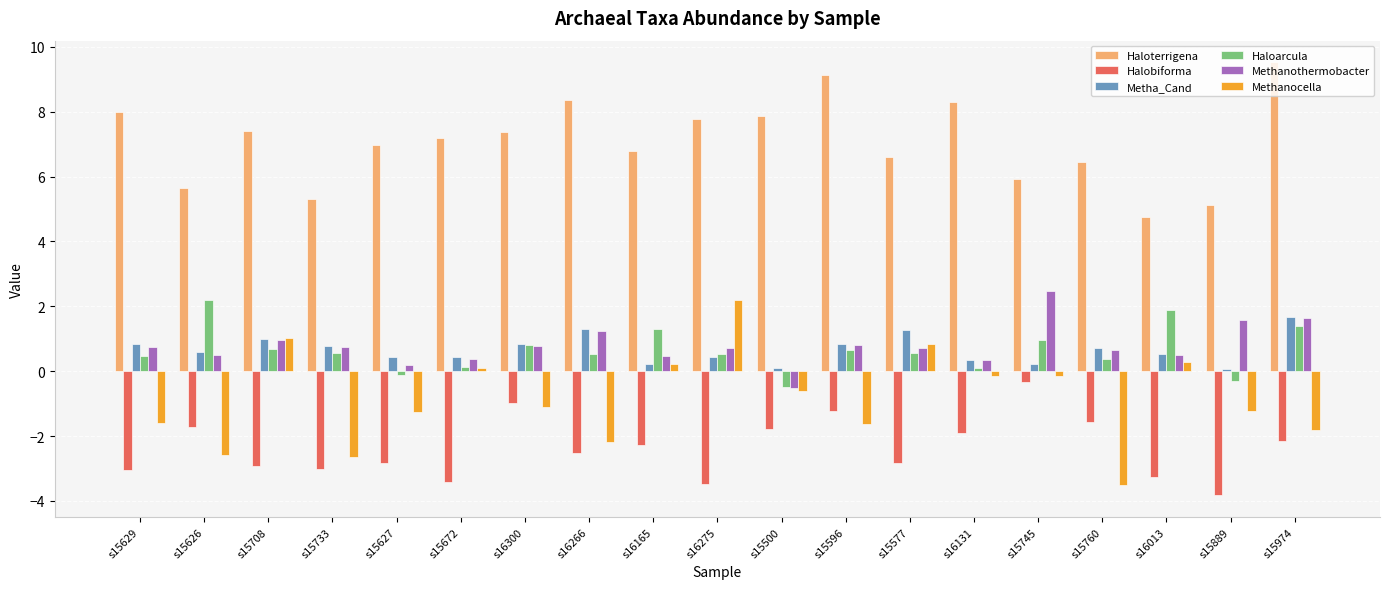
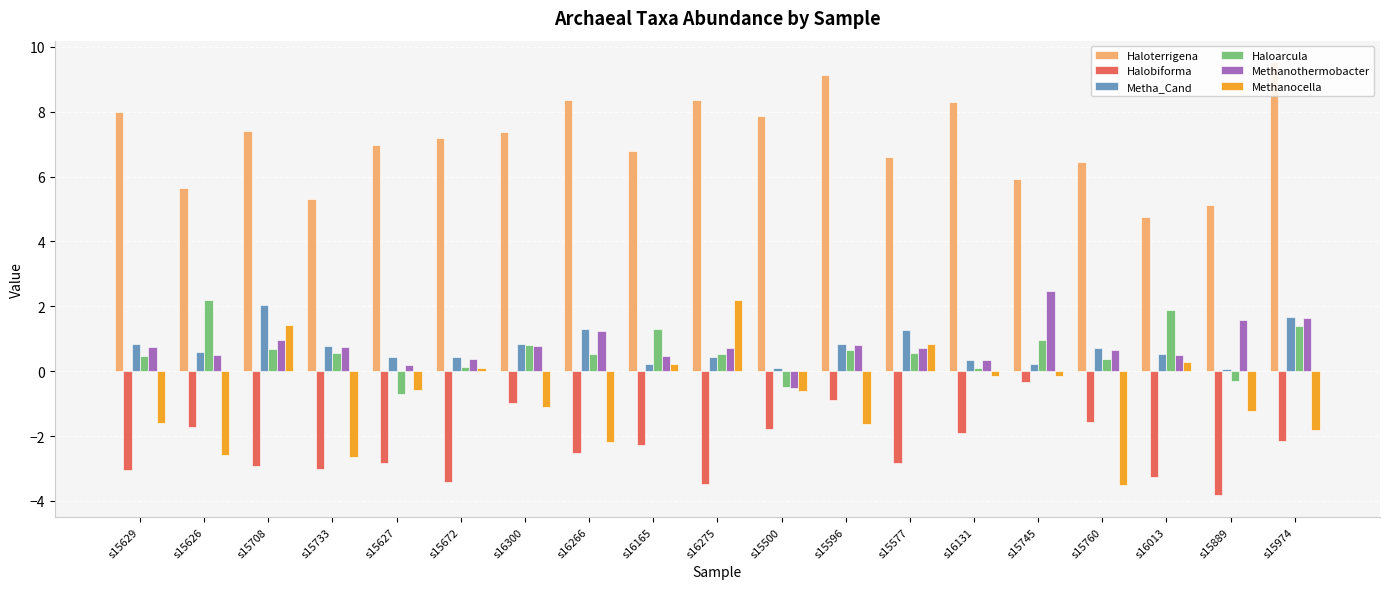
Metha_Cand, s15708: 1.0 -> 2.0
Methanocella, s15708: 1.0 -> 1.4
Haloarcula, s15627: -0.1 -> -0.7
Methanocella, s15627: -1.3 -> -0.6
Haloterrigena, s16275: 7.8 -> 8.4
Halobiforma, s15596: -1.2 -> -0.9
